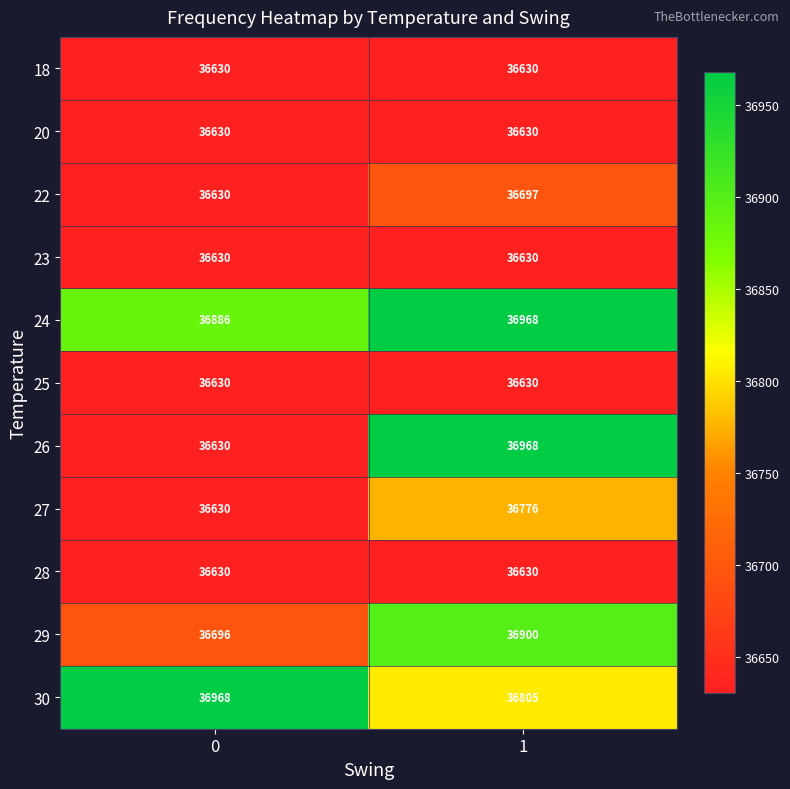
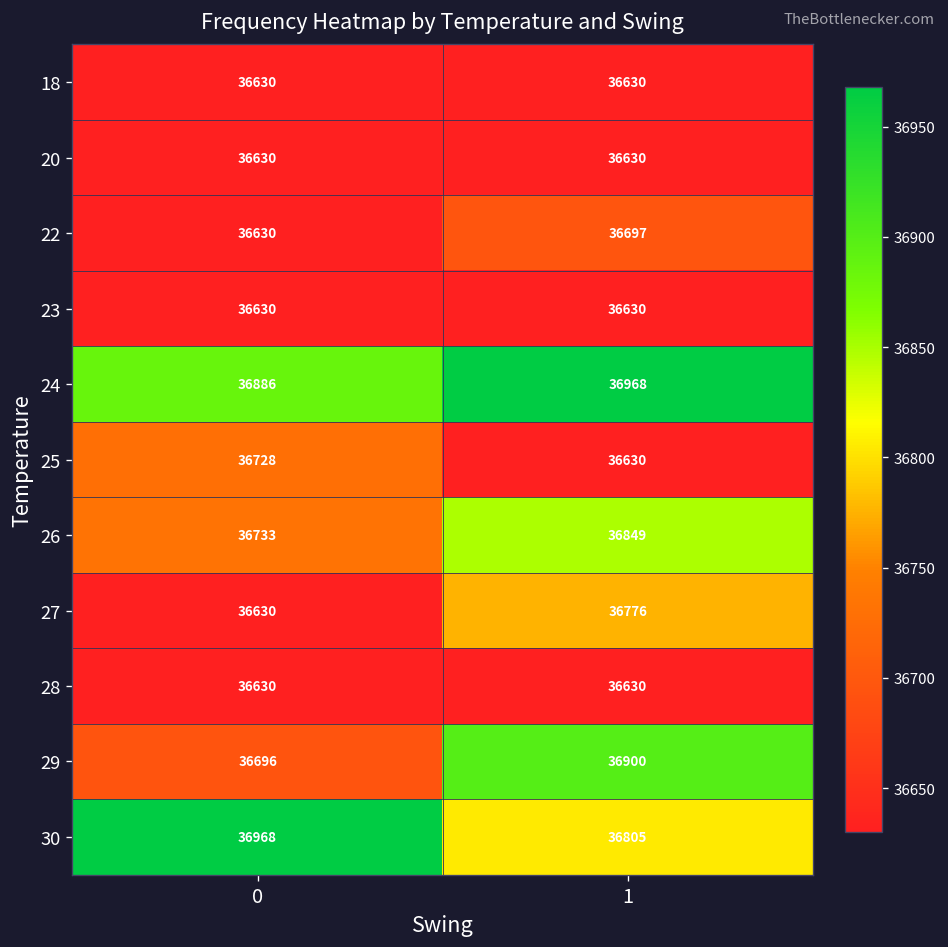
25, 0: 36630 -> 36728
26, 0: 36630 -> 36733
26, 1: 36968 -> 36849
